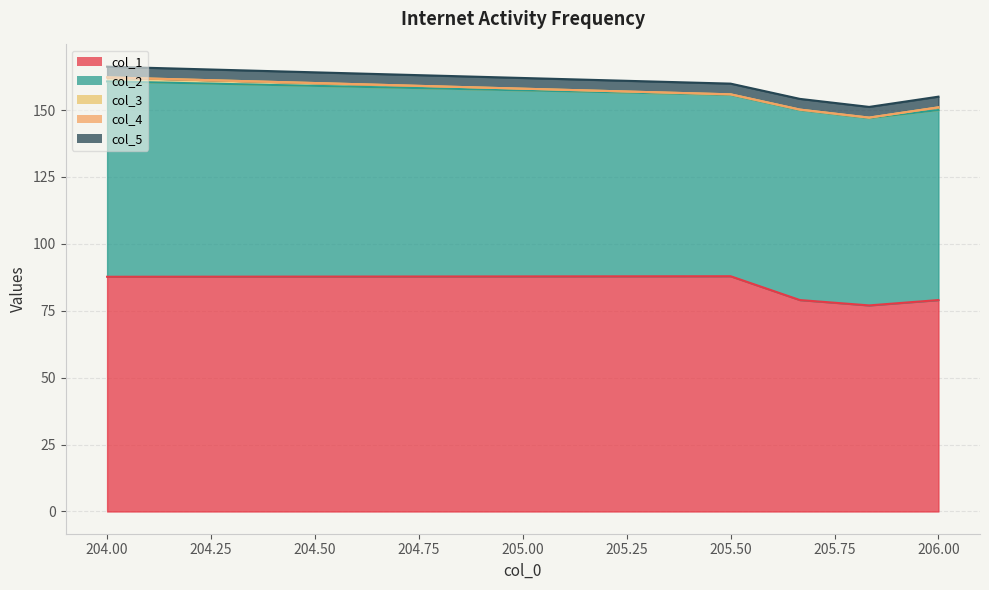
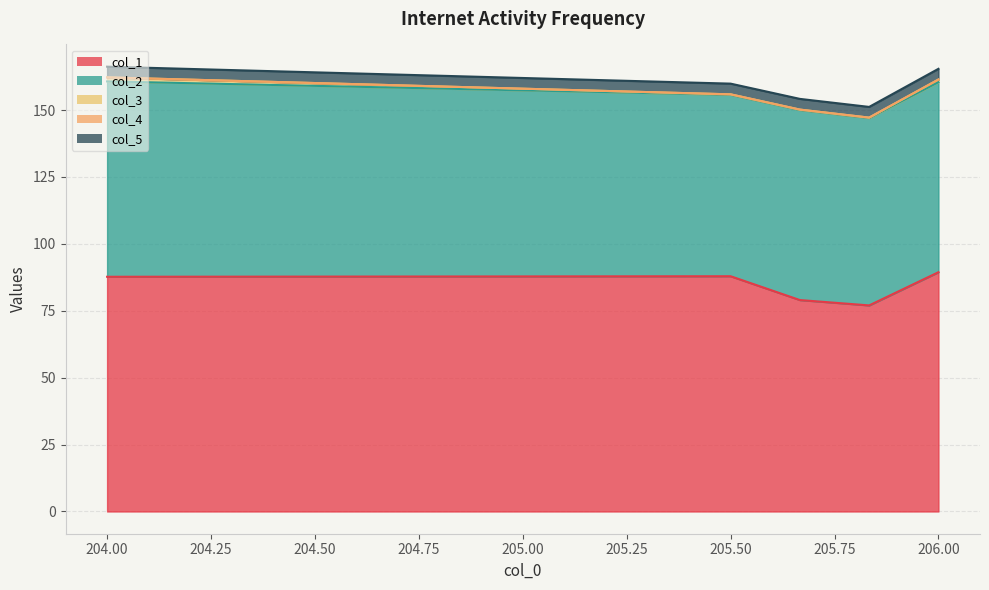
col_1, 206.00: 79 -> 89
